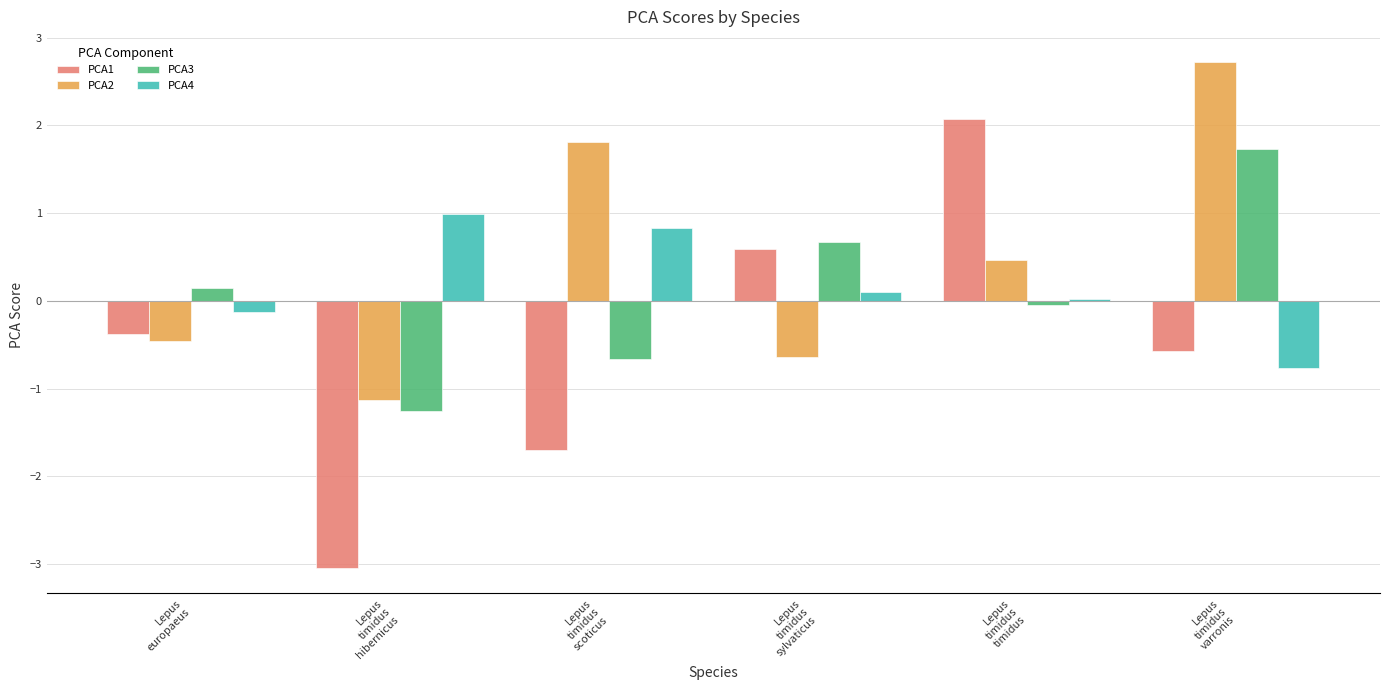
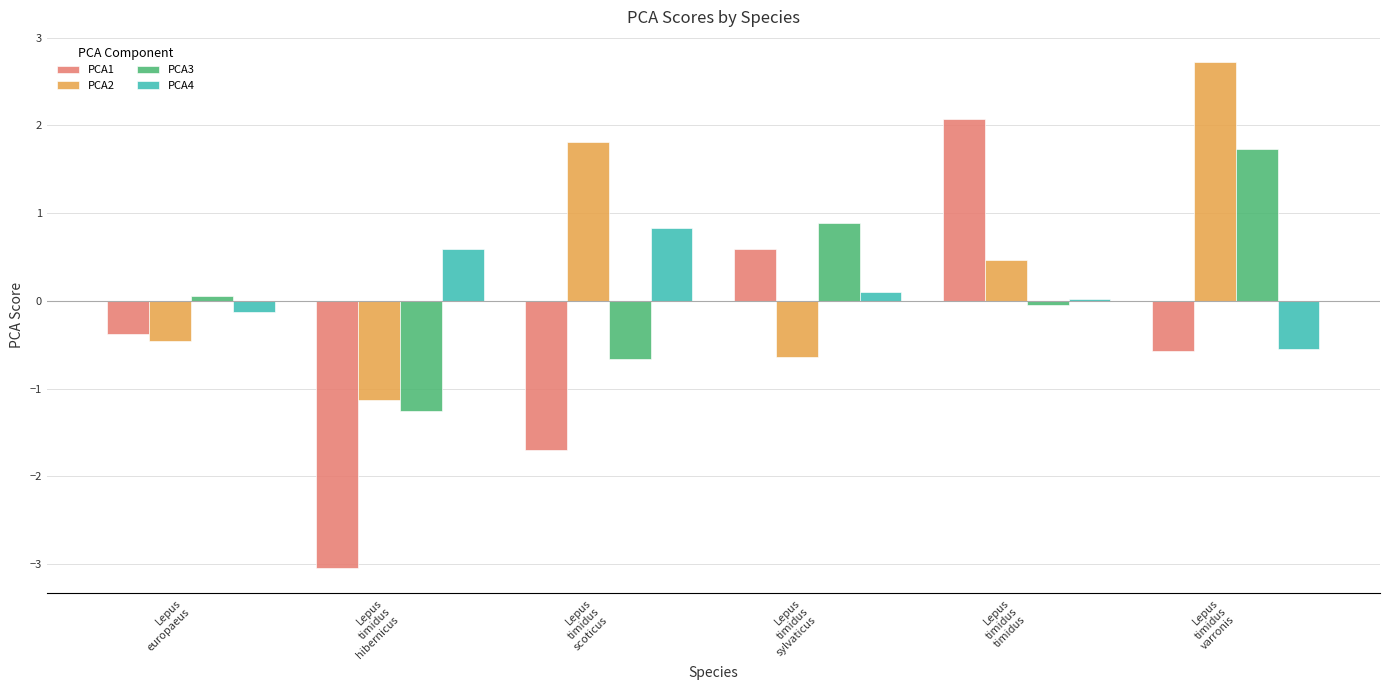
PCA3, Lepus europaeus: 0.15 -> 0.05
PCA4, Lepus timidus hibernicus: 1.0 -> 0.6
PCA3, Lepus timidus sylvaticus: 0.7 -> 0.9
PCA4, Lepus timidus varronis: -0.8 -> -0.5
